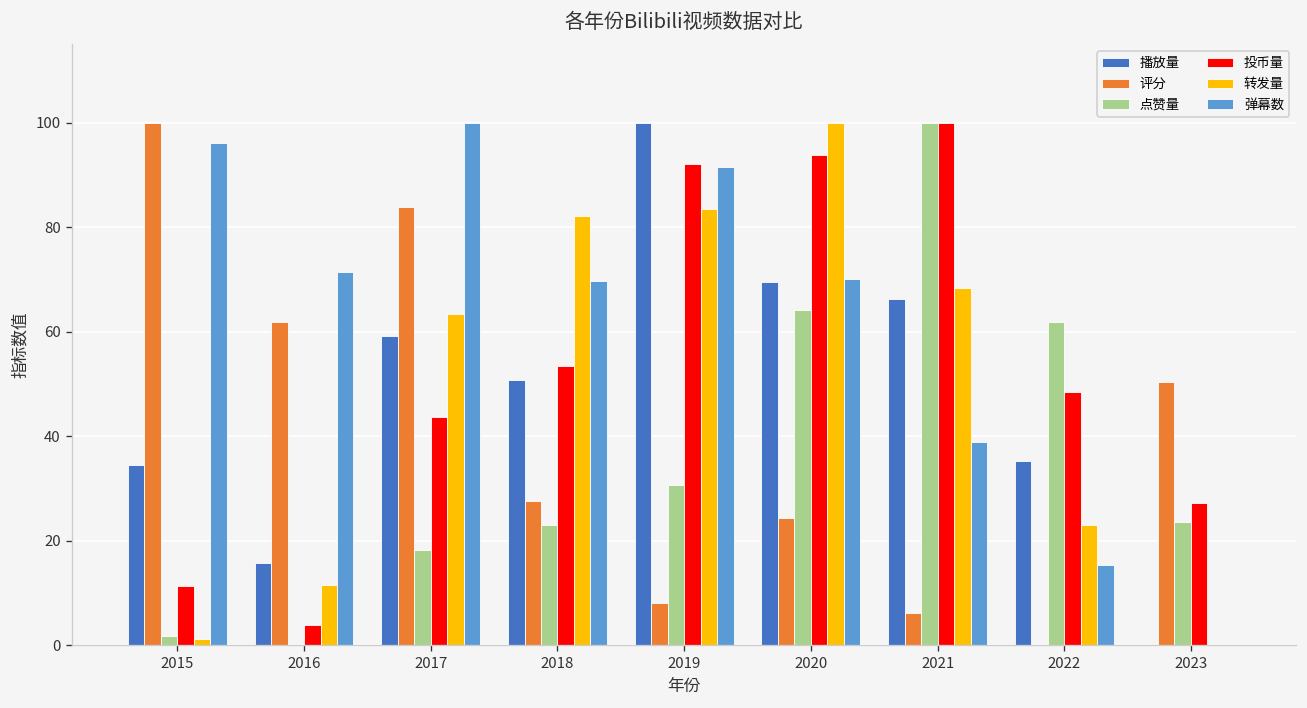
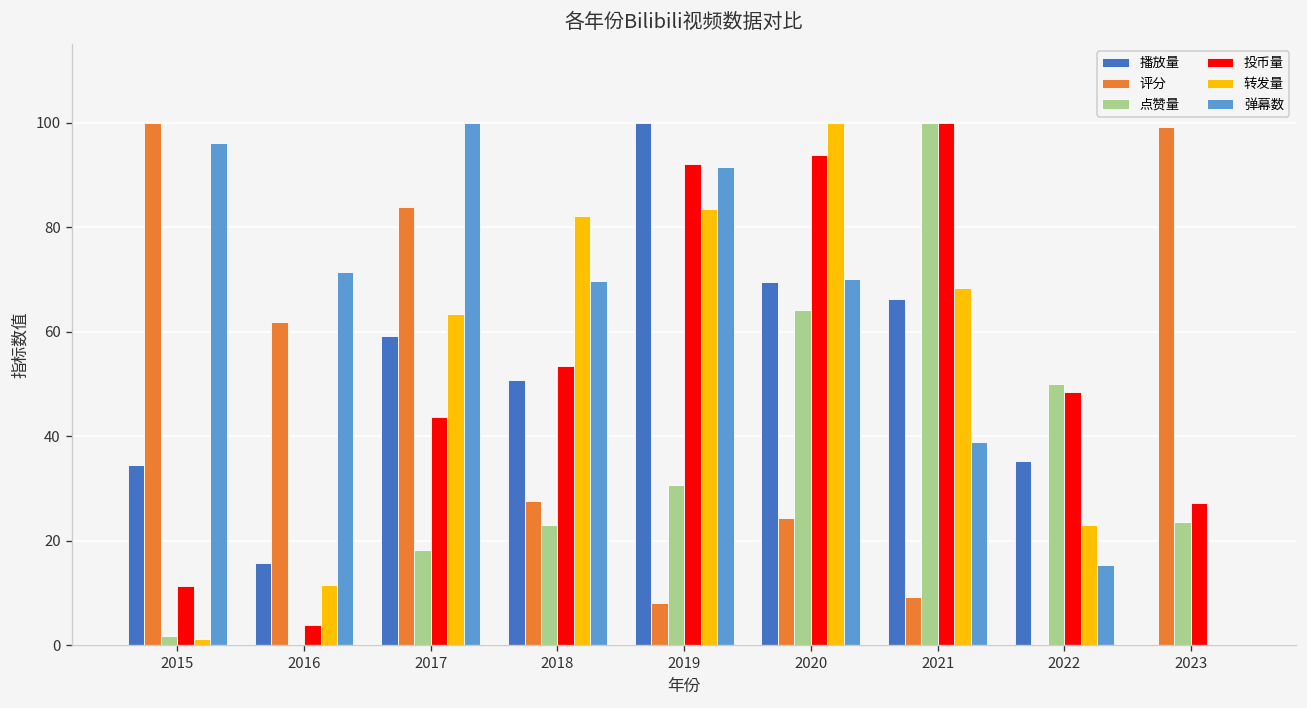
评分, 2021: 6 -> 9
点赞量, 2022: 62 -> 50
评分, 2023: 50 -> 99
